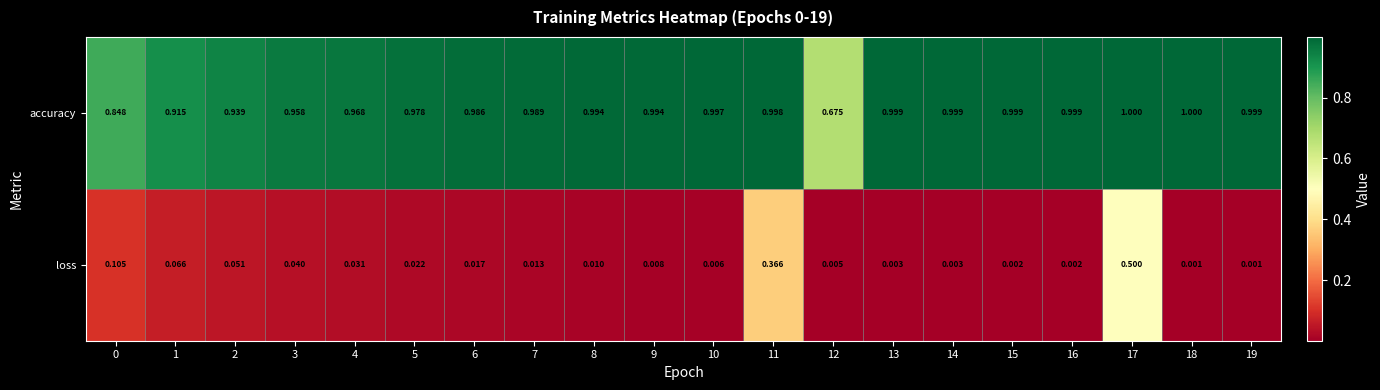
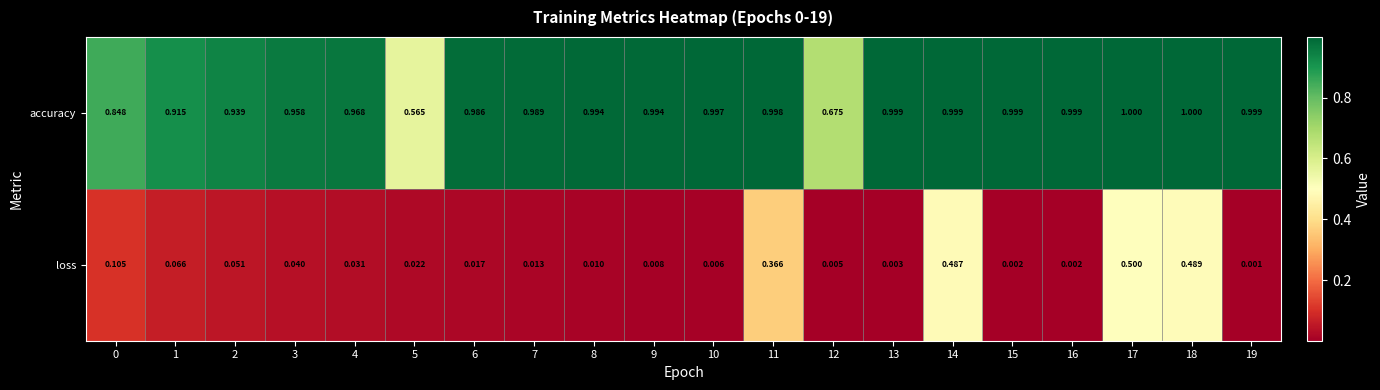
accuracy, 5: 0.978 -> 0.565
loss, 14: 0.003 -> 0.487
loss, 18: 0.001 -> 0.489
